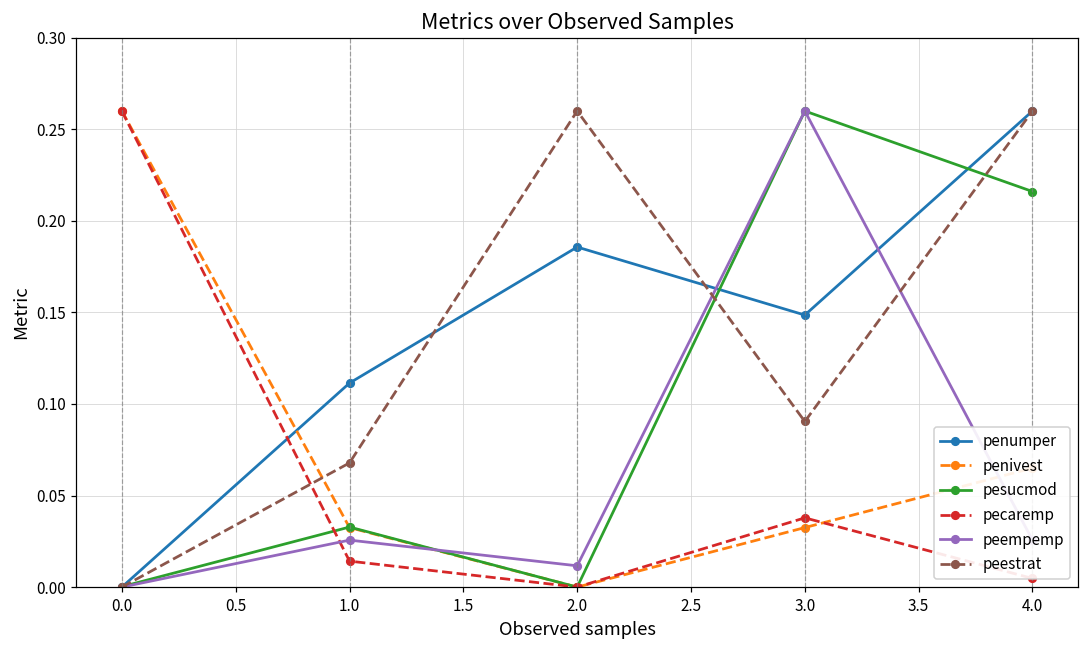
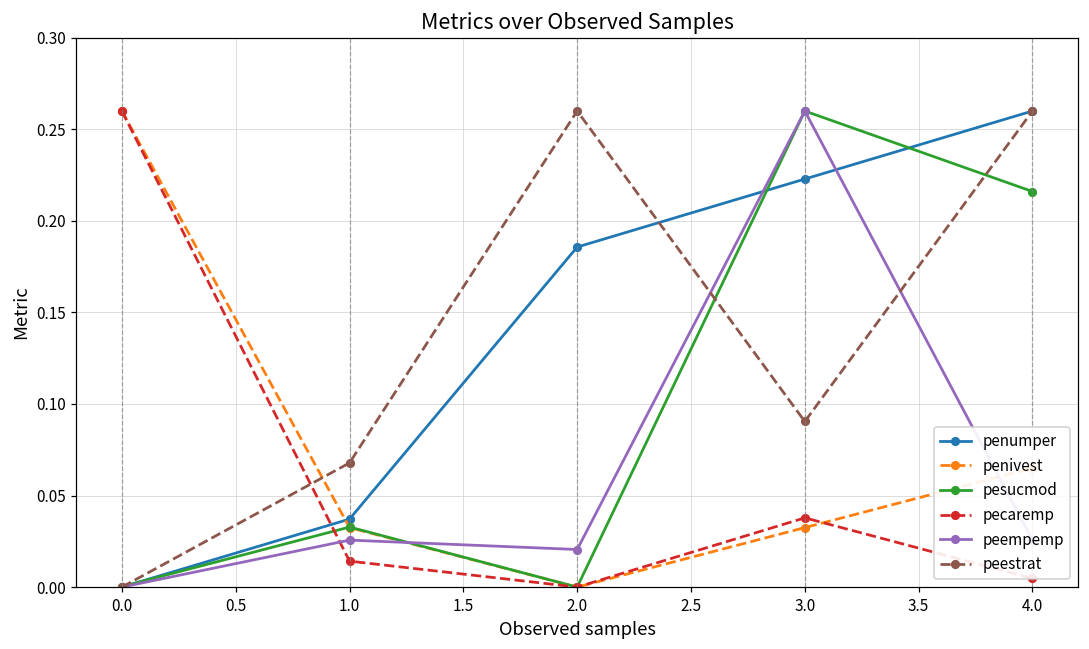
penumper, 1.0: 0.111 -> 0.037
peempemp, 2.0: 0.012 -> 0.021
penumper, 3.0: 0.149 -> 0.223
